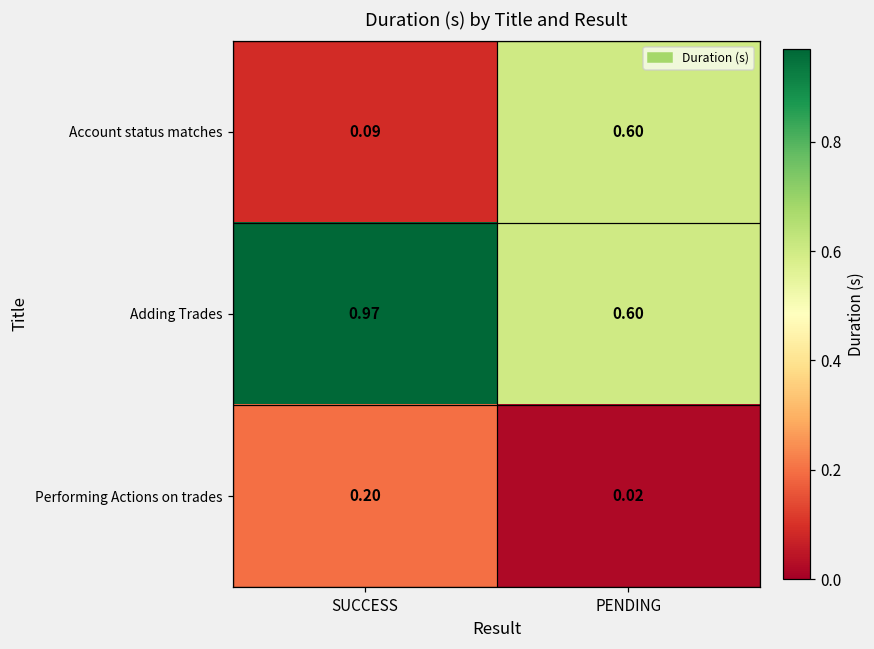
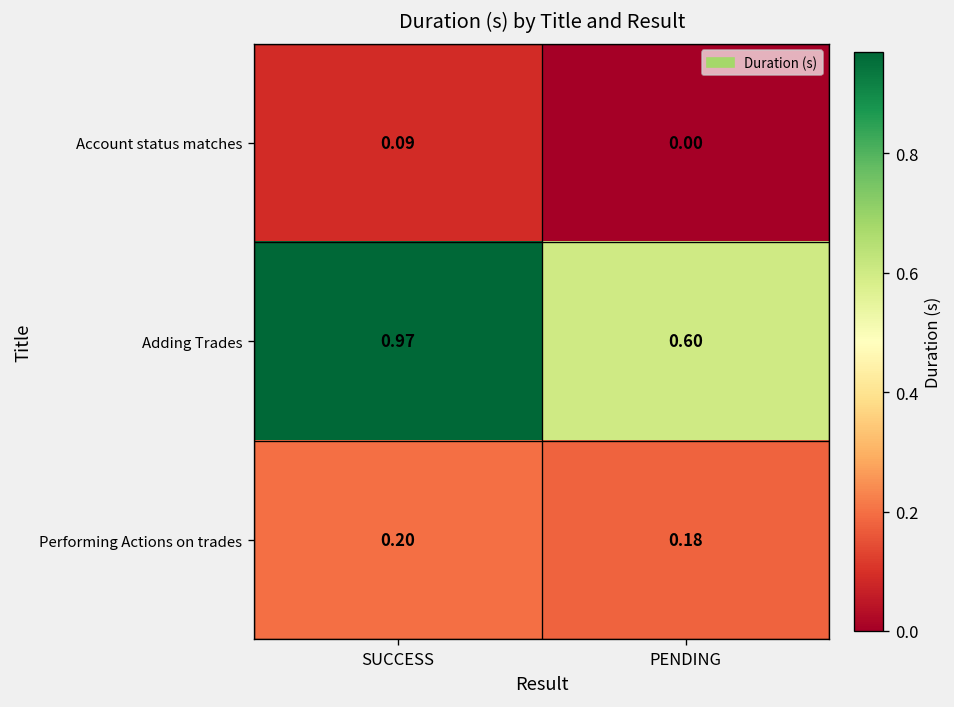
Account status matches, PENDING: 0.60 -> 0.00
Performing Actions on trades, PENDING: 0.02 -> 0.18
